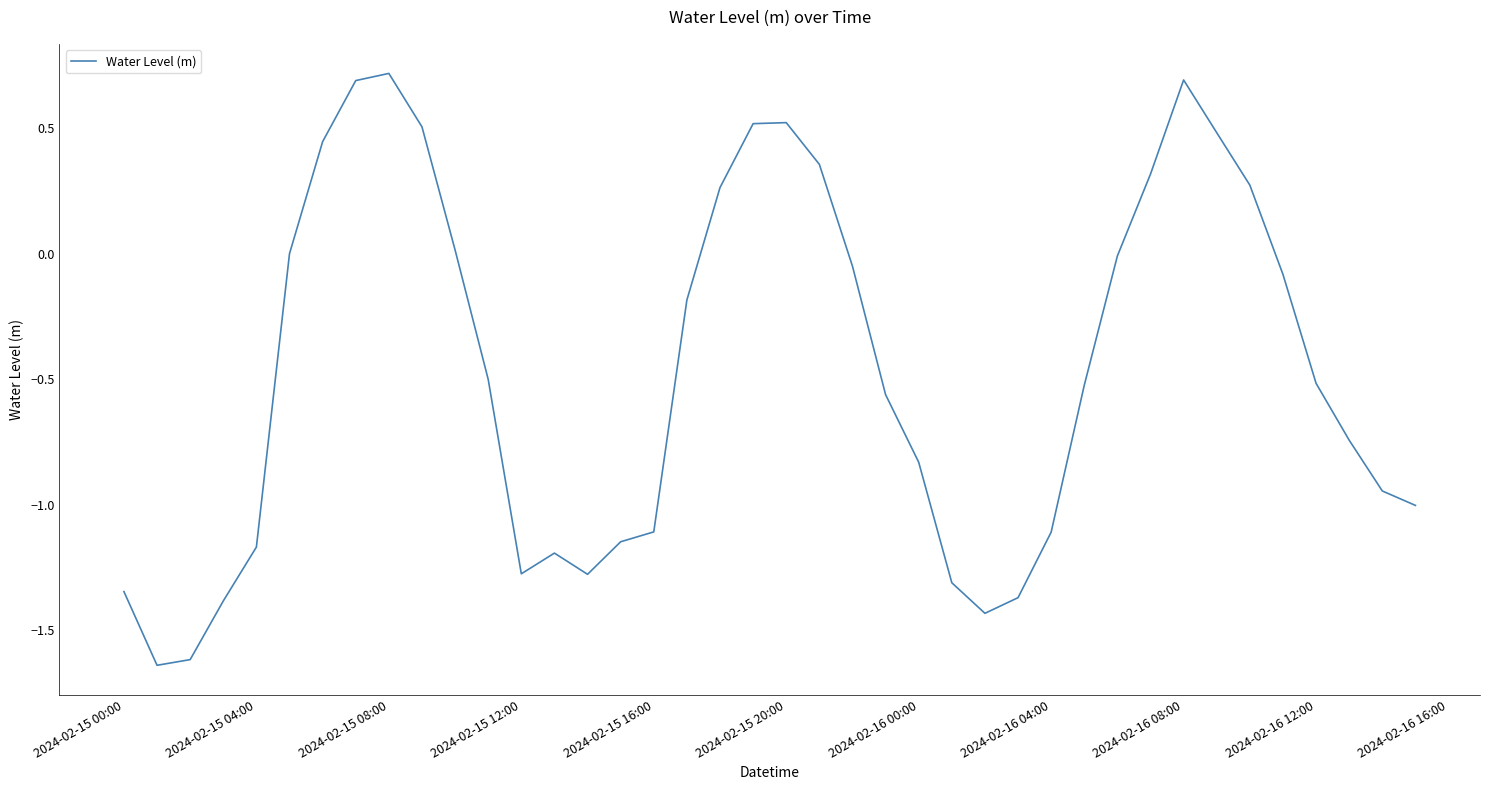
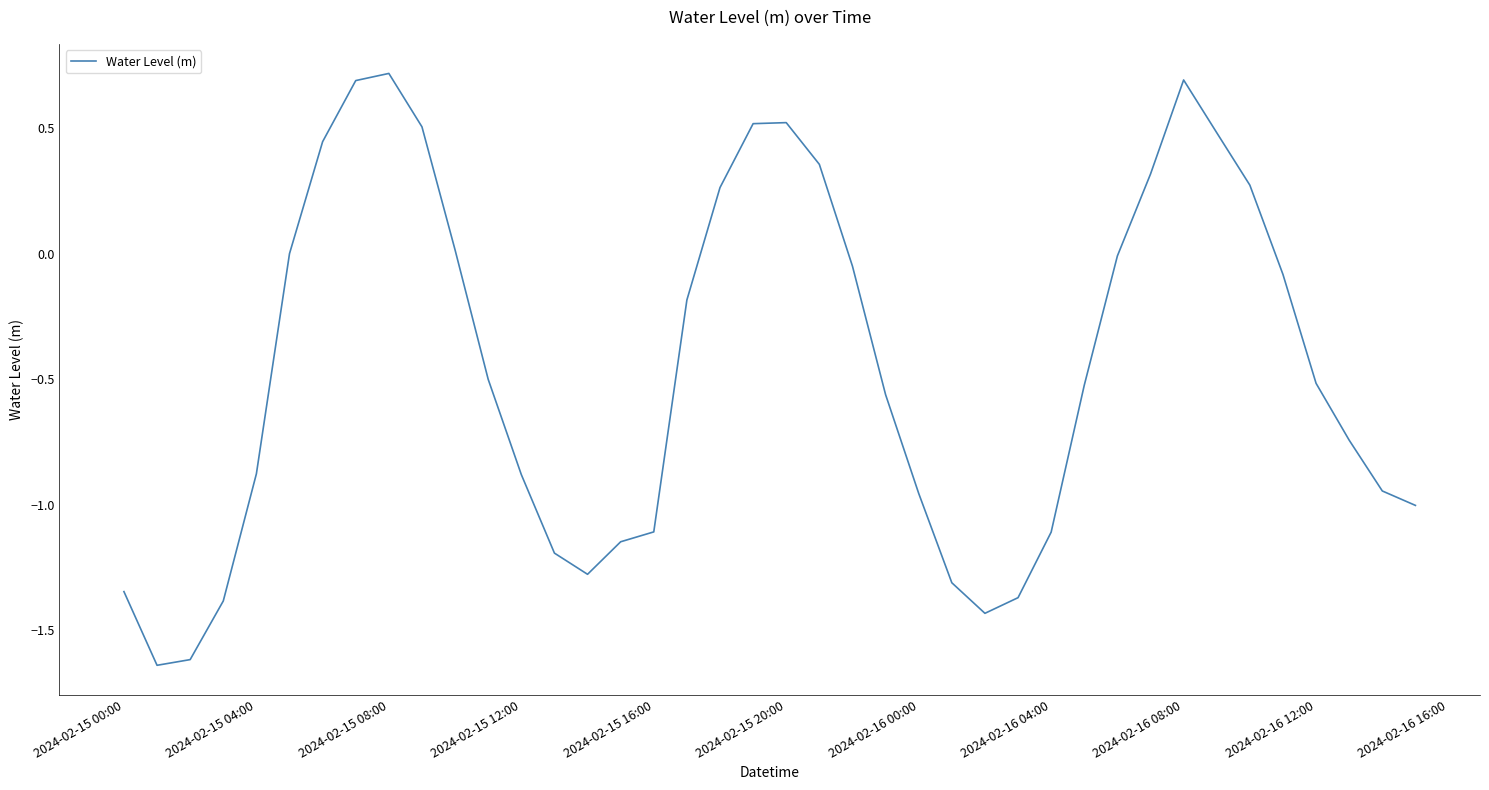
2024-02-15 04:00: -1.17 -> -0.88
2024-02-15 12:00: -1.27 -> -0.88
2024-02-16 00:00: -0.83 -> -0.95
